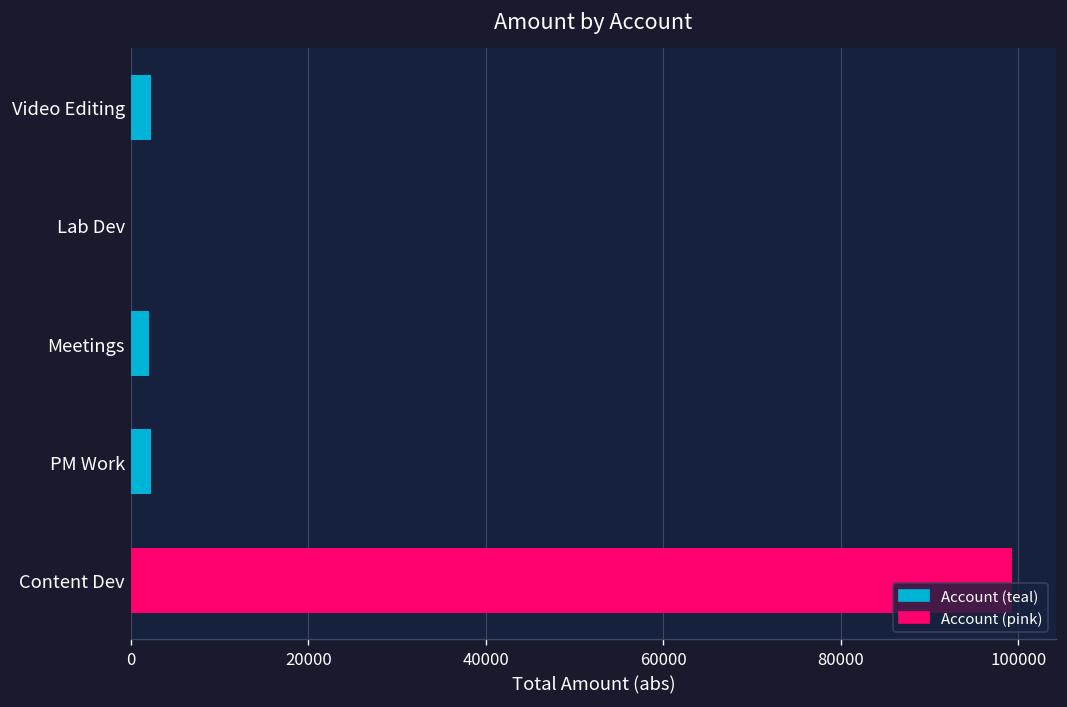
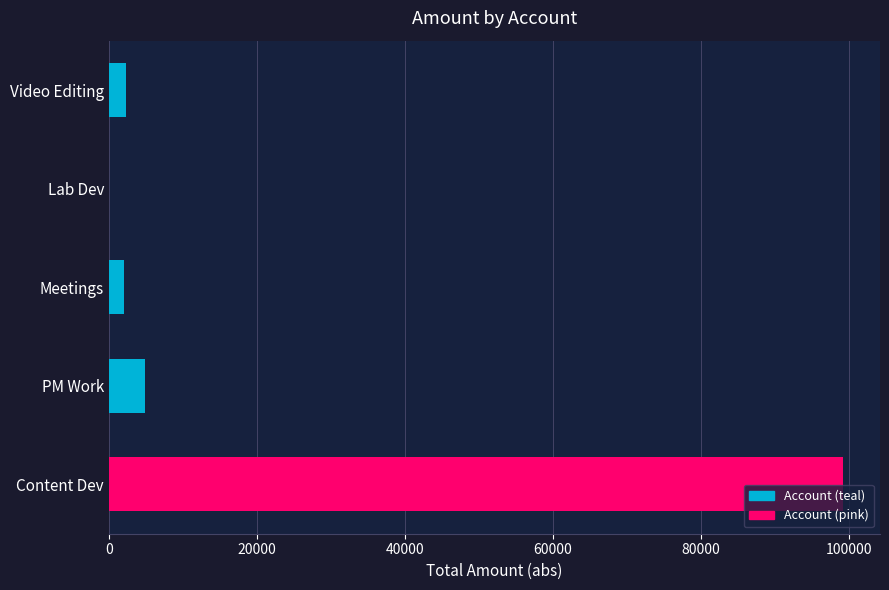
PM Work: 2000 -> 5000
